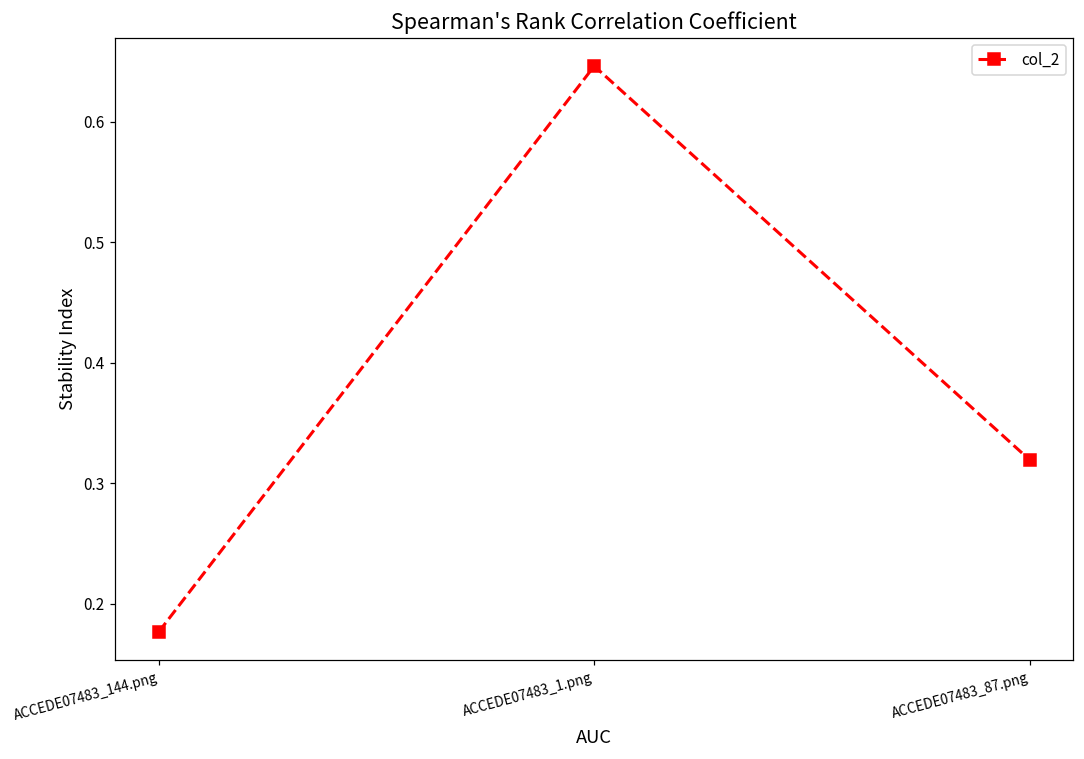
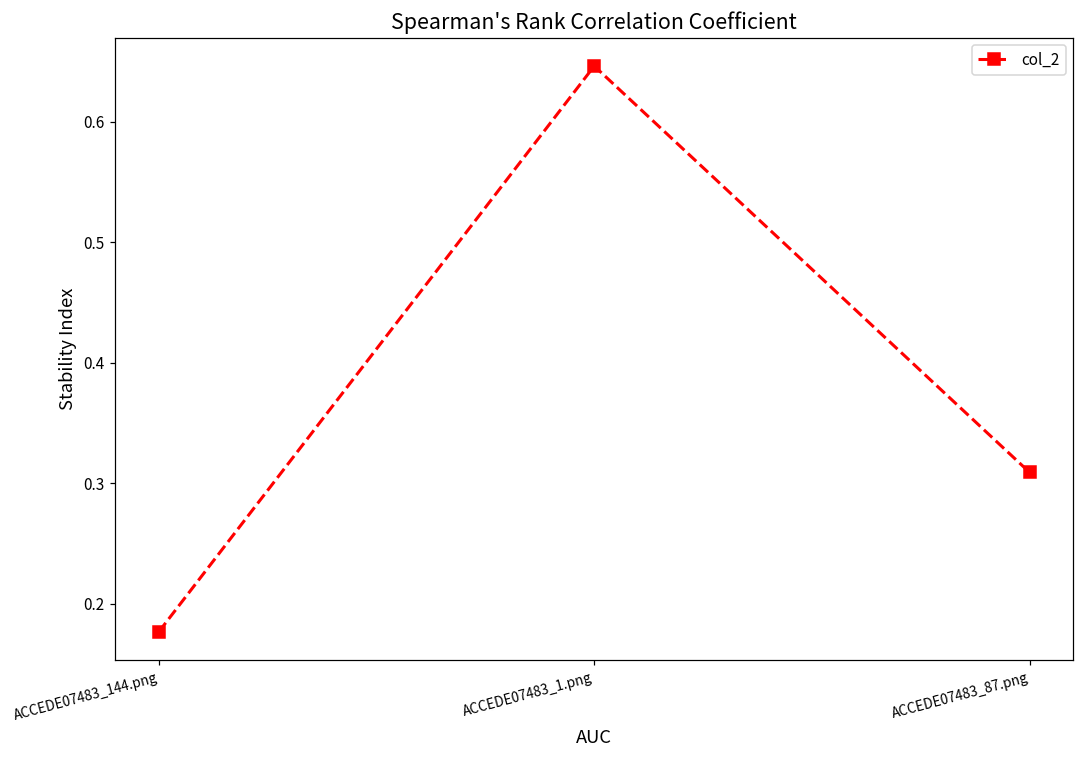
ACCEDE07483_87.png: 0.319 -> 0.309
